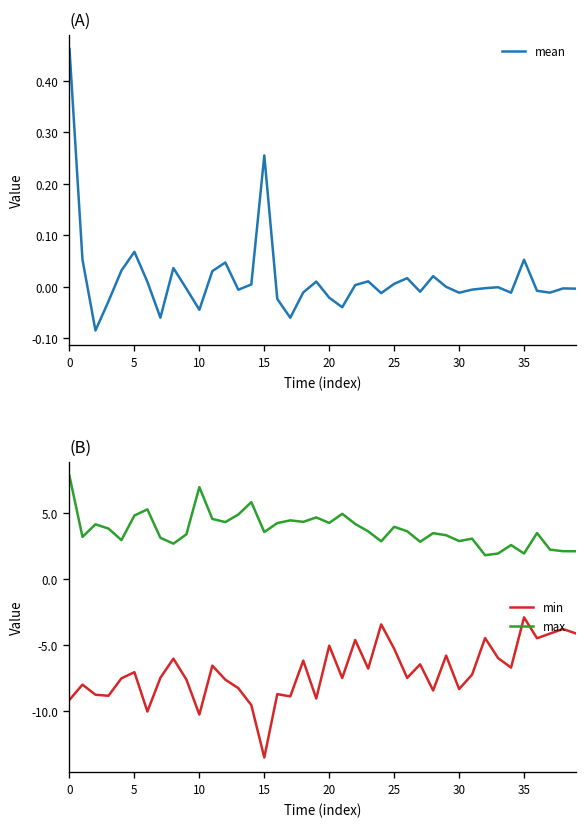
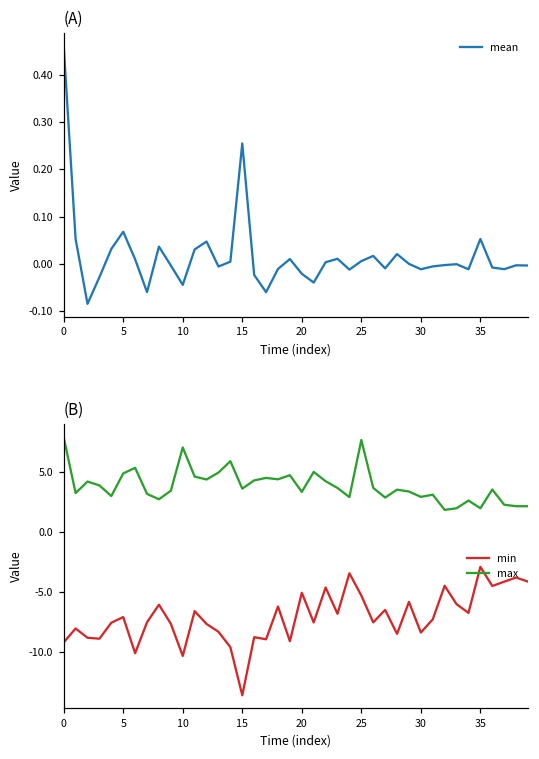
(B), max, 20: 4.3 -> 3.3
(B), max, 25: 4.0 -> 7.6
